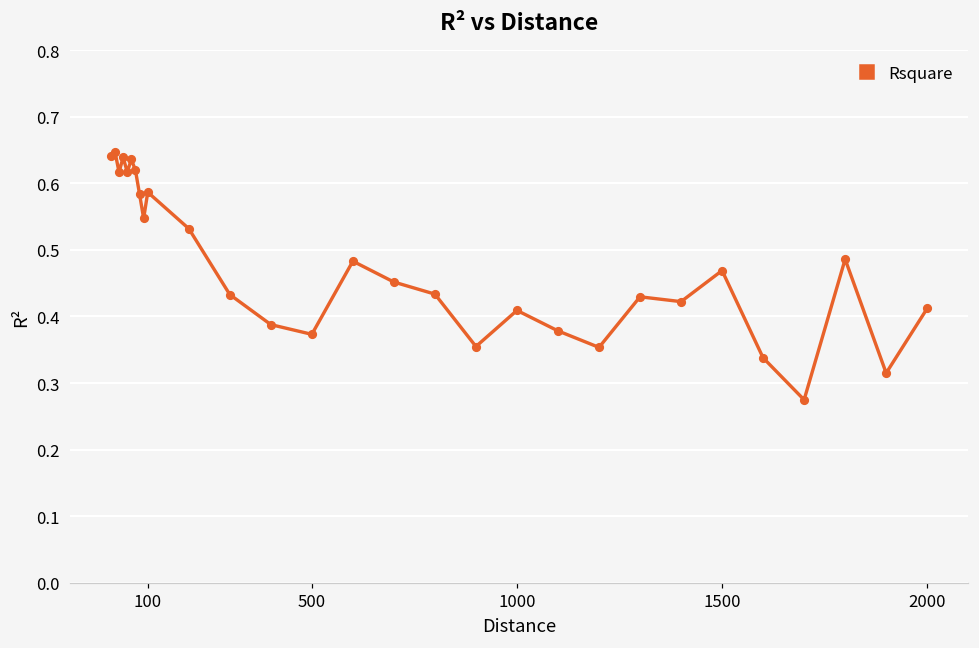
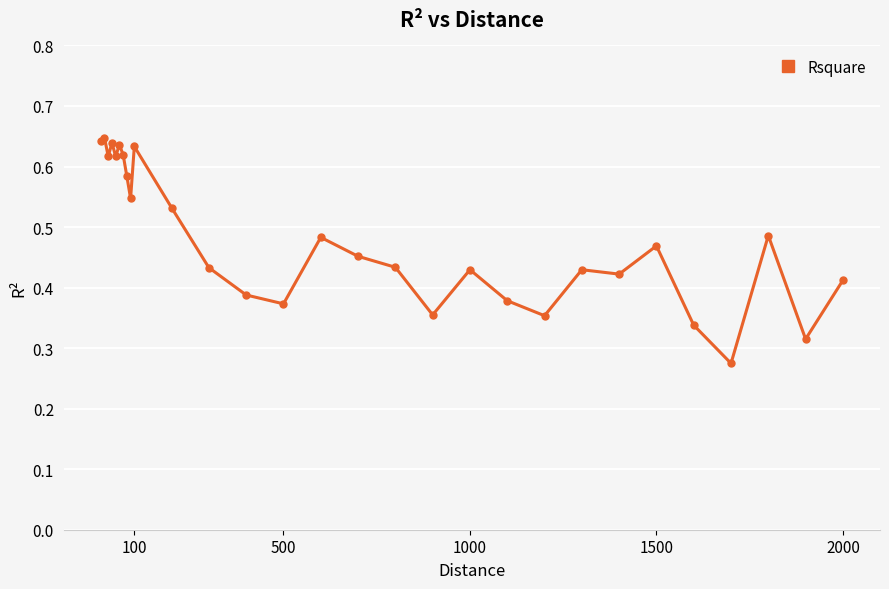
100: 0.59 -> 0.63
1000: 0.41 -> 0.43
